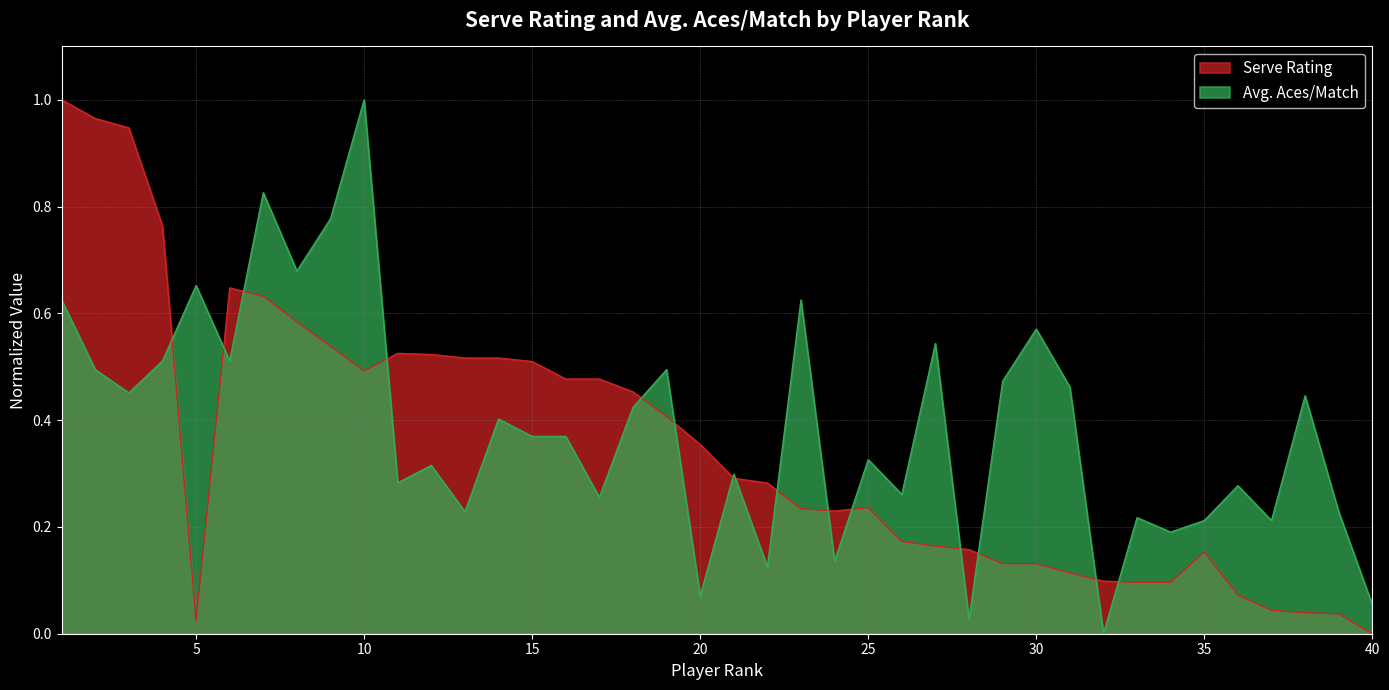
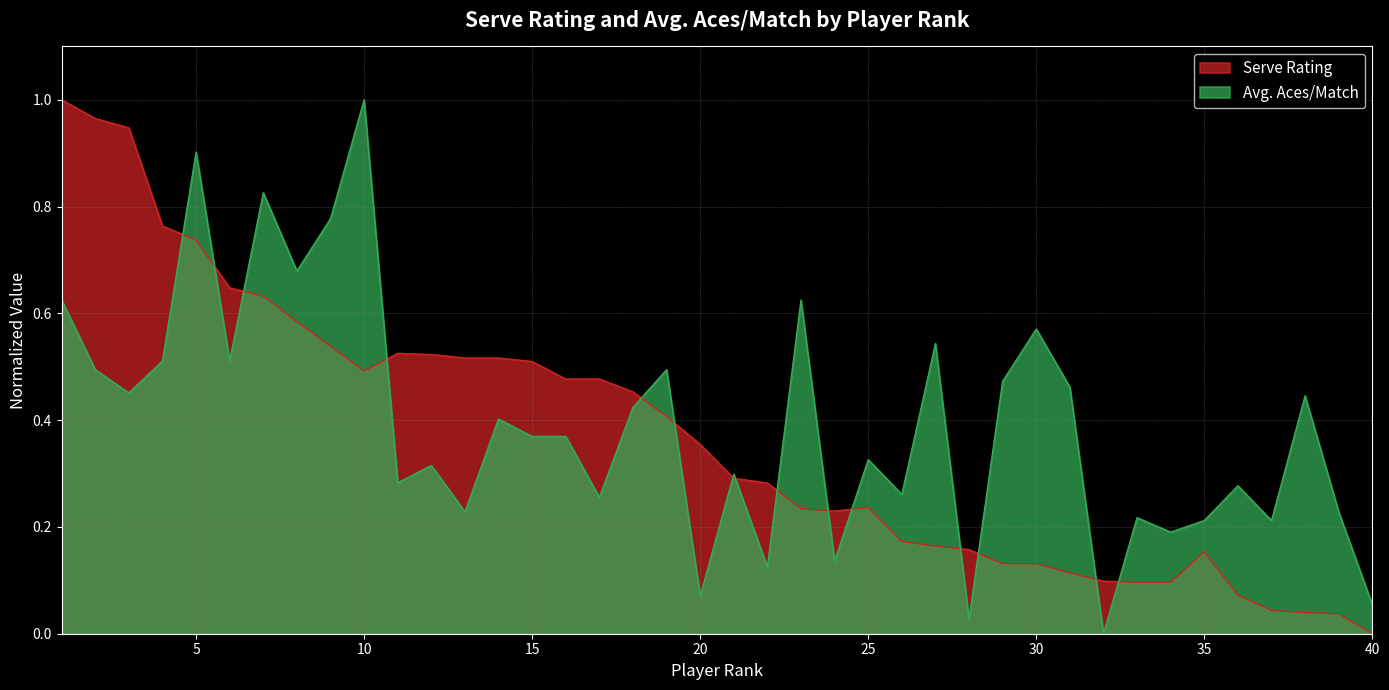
Serve Rating, 5: 0.02 -> 0.74
Avg. Aces/Match, 5: 0.65 -> 0.90
